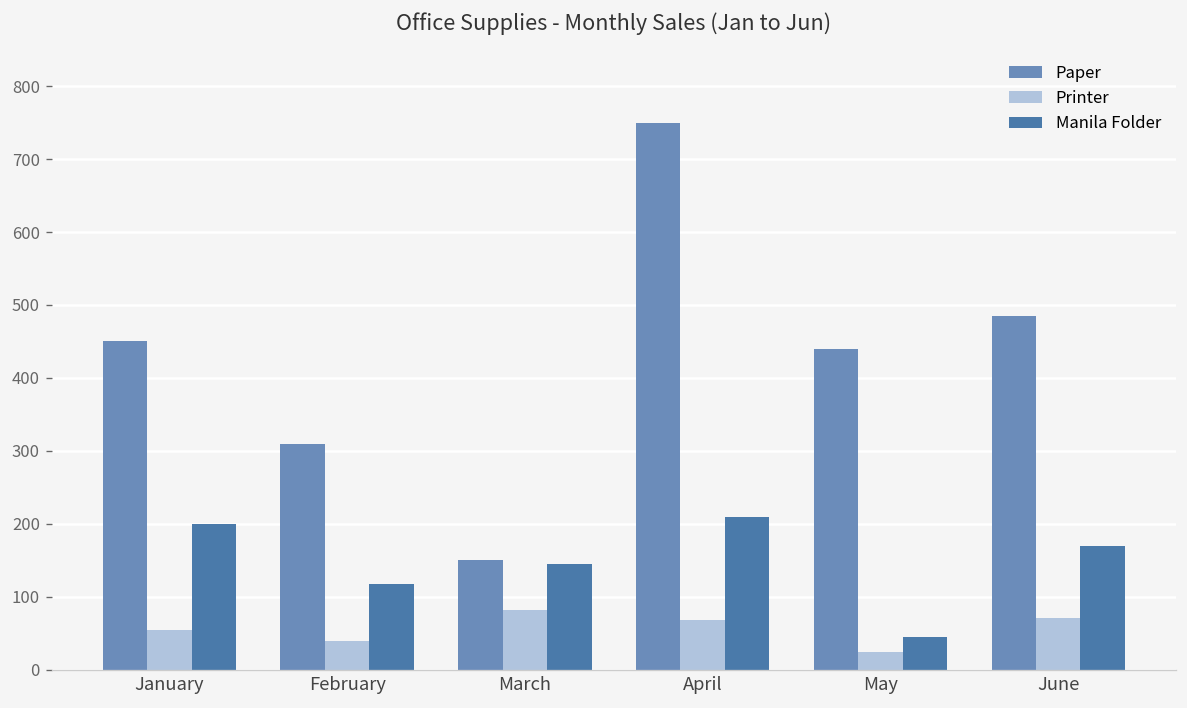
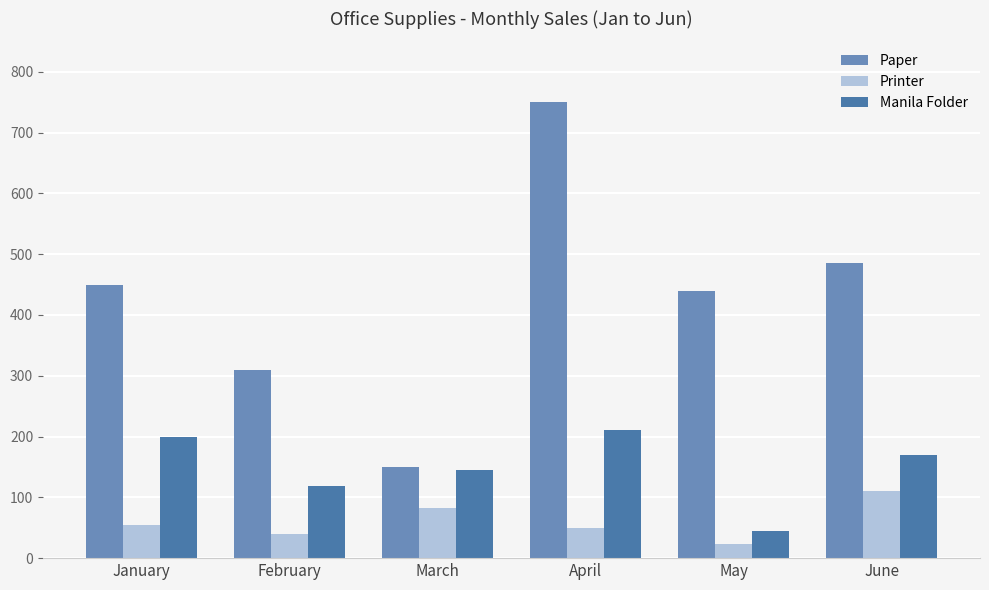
Printer, April: 70 -> 50
Printer, June: 70 -> 110
